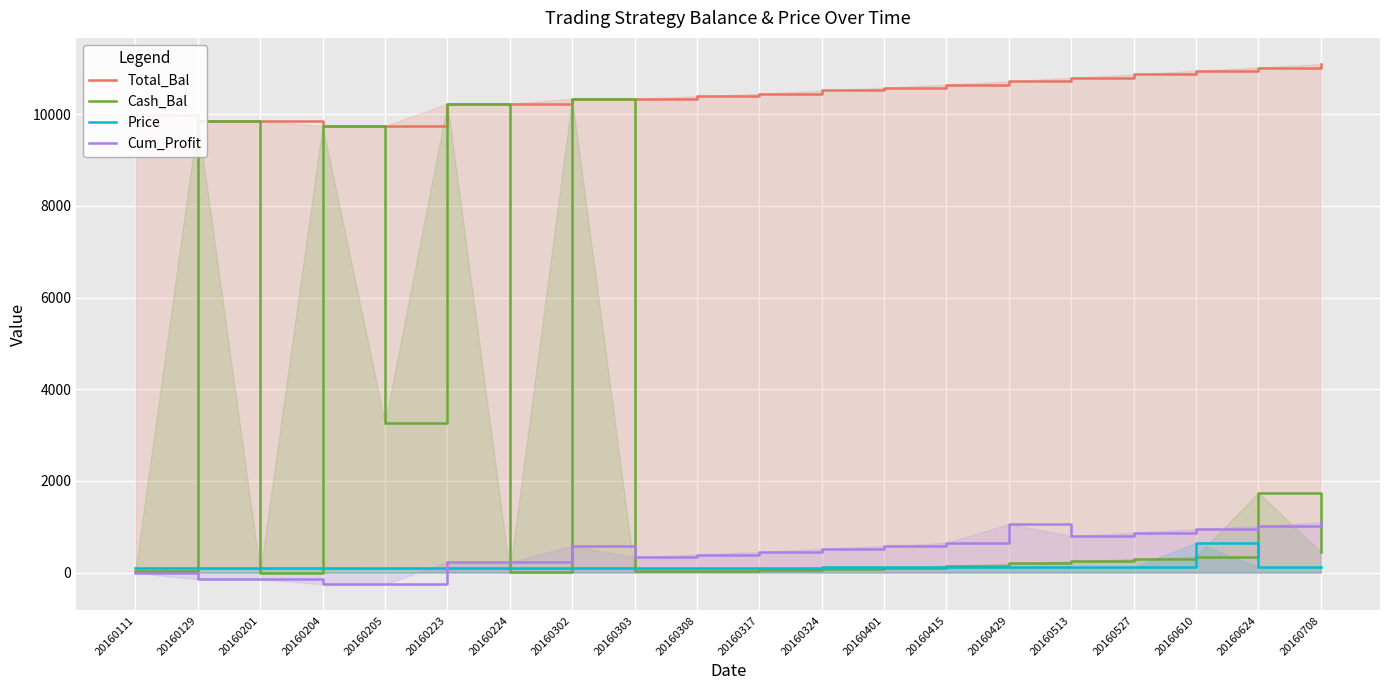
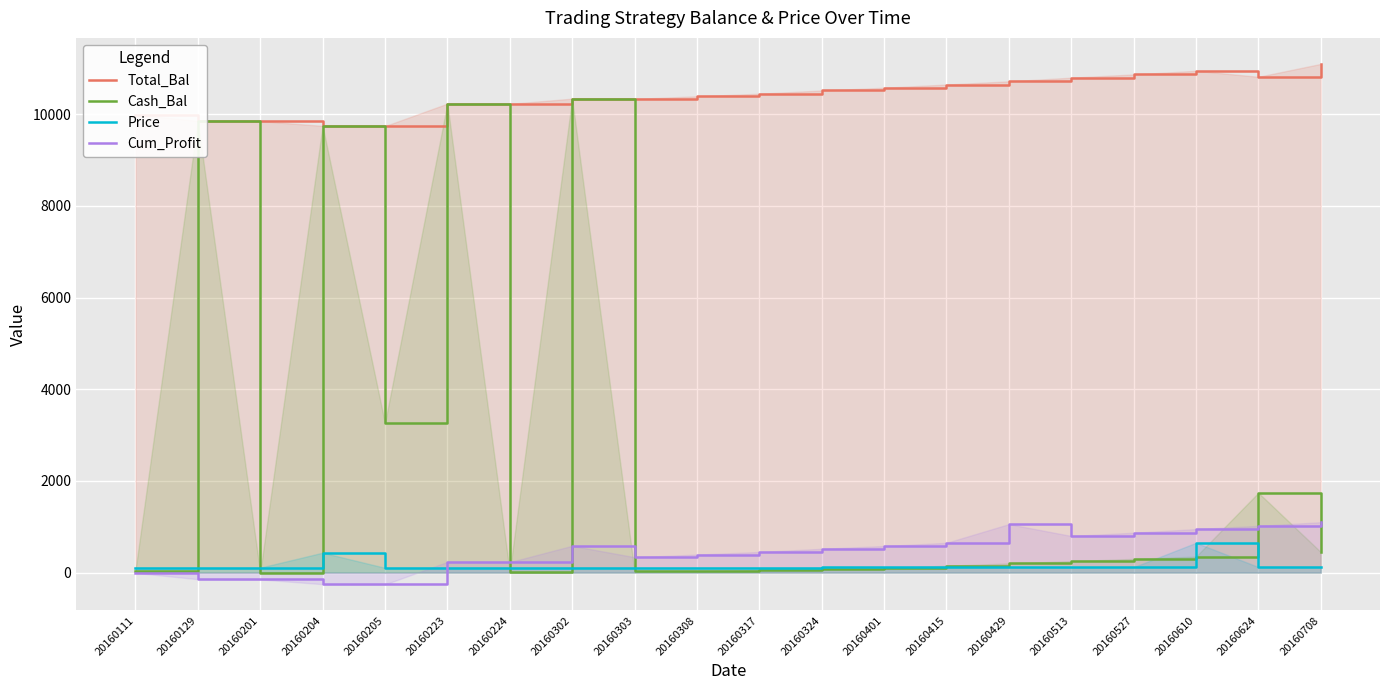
Price, 20160204: 100 -> 400
Total_Bal, 20160624: 11000 -> 10800
